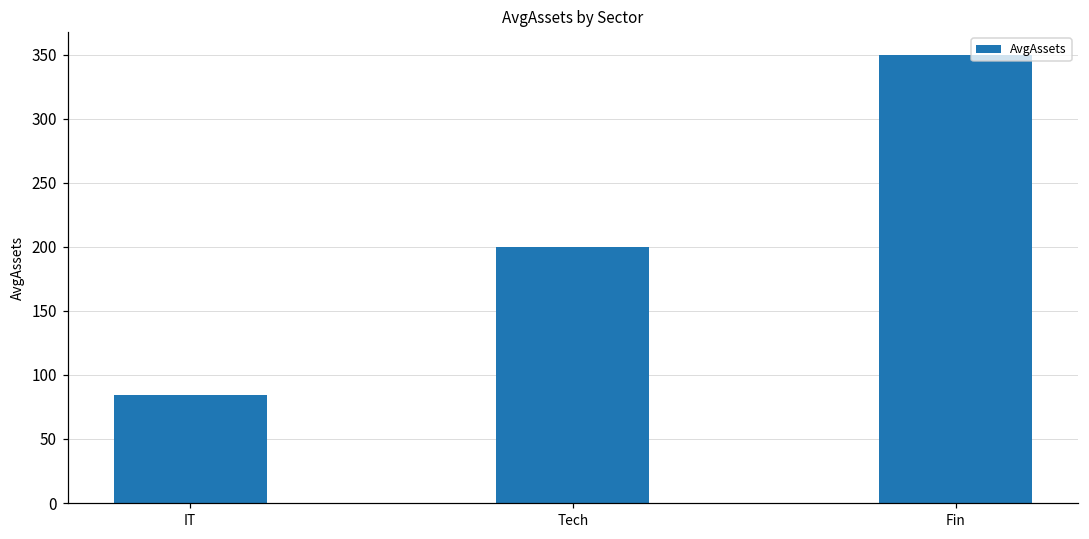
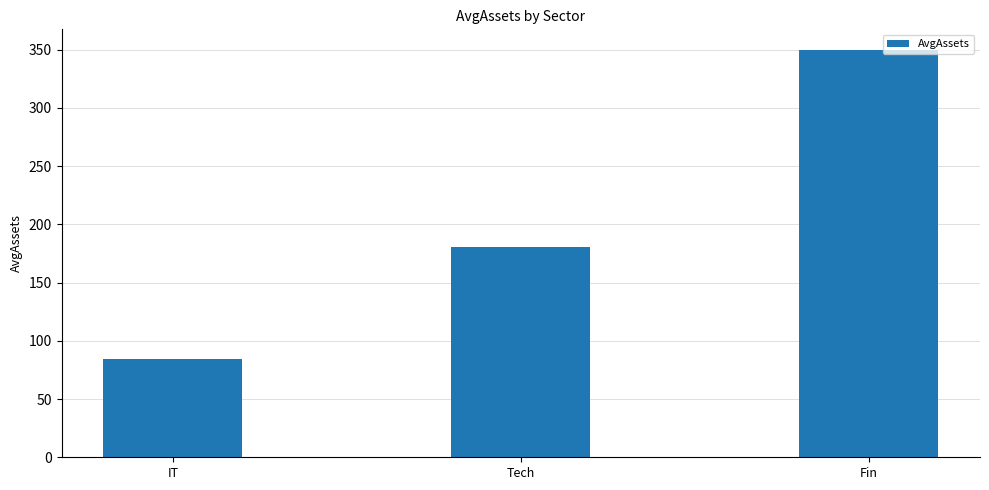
Tech: 200 -> 180
